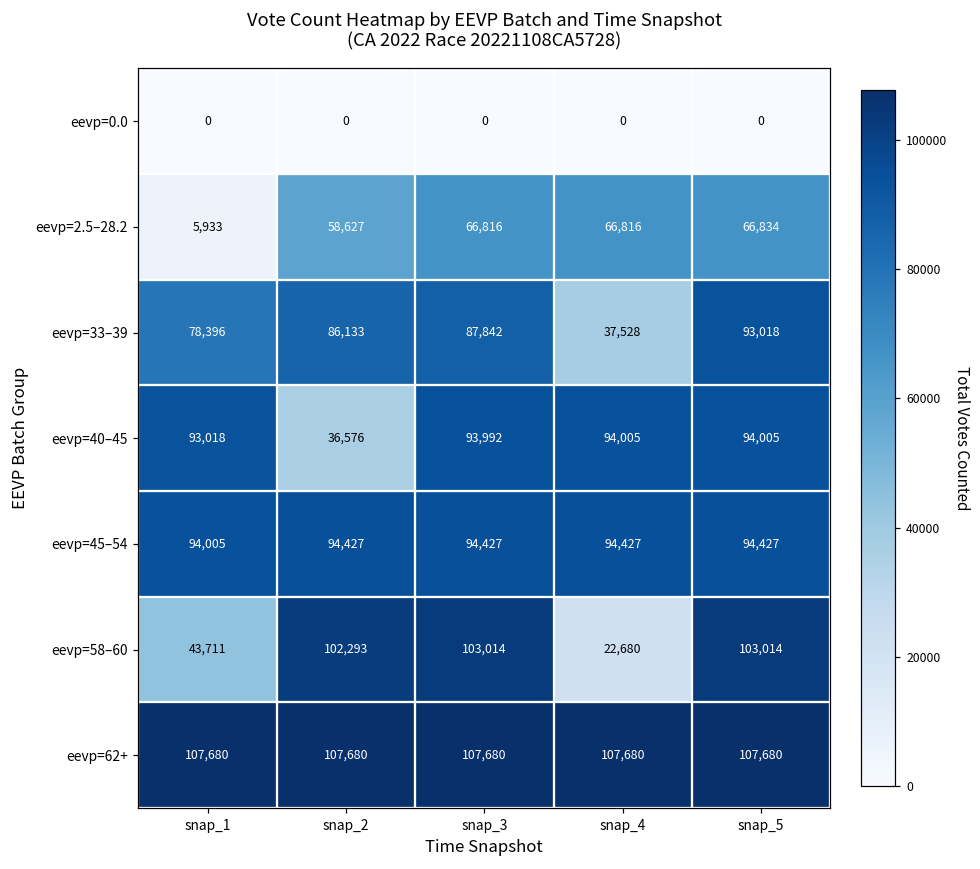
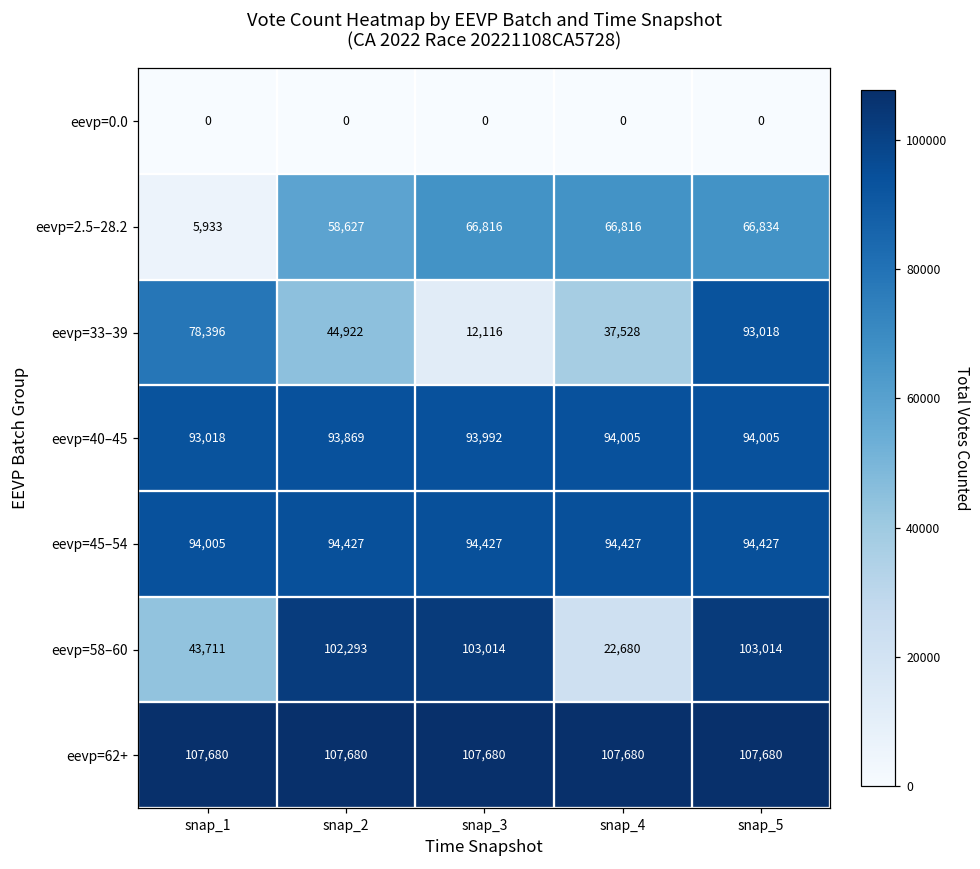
eevp=33–39, snap_2: 86,133 -> 44,922
eevp=33–39, snap_3: 87,842 -> 12,116
eevp=40–45, snap_2: 36,576 -> 93,869
